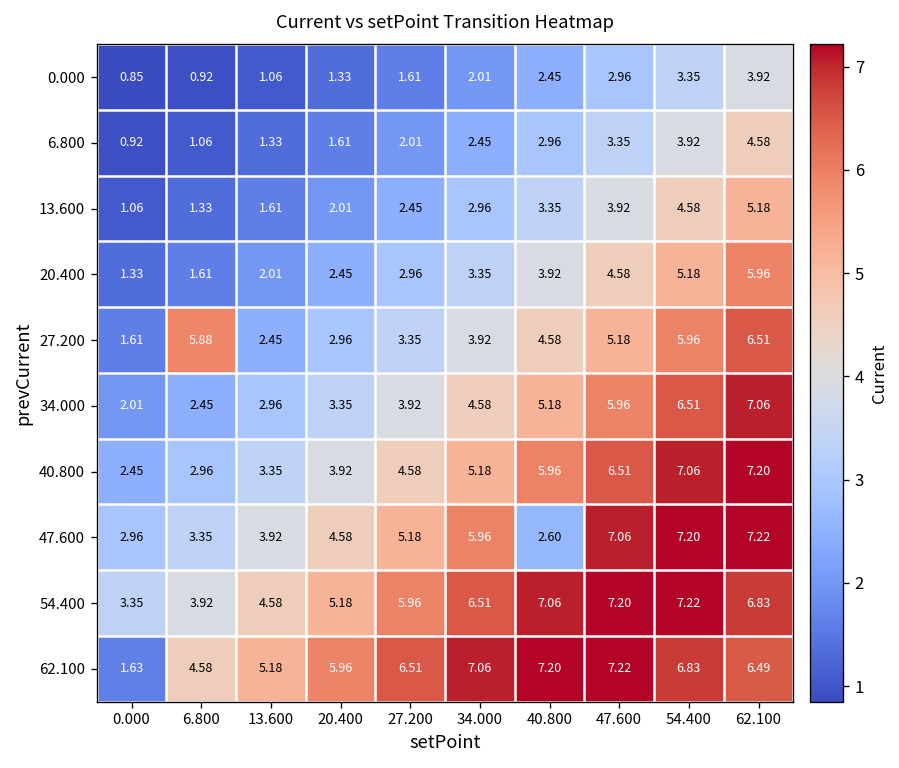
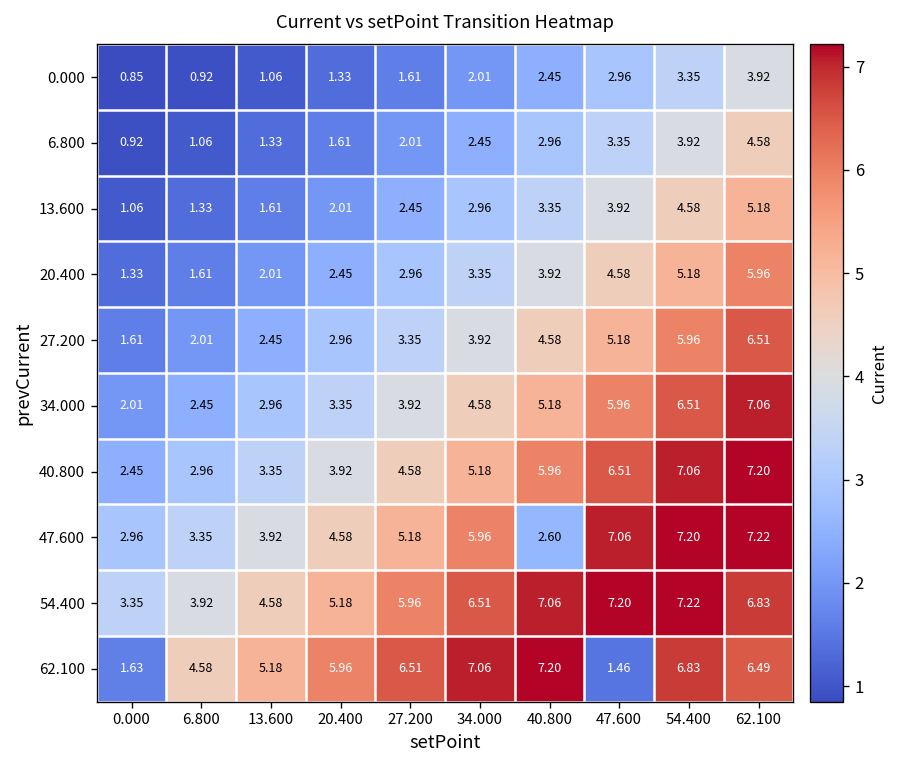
27.200, 6.800: 5.88 -> 2.01
62.100, 47.600: 7.22 -> 1.46
